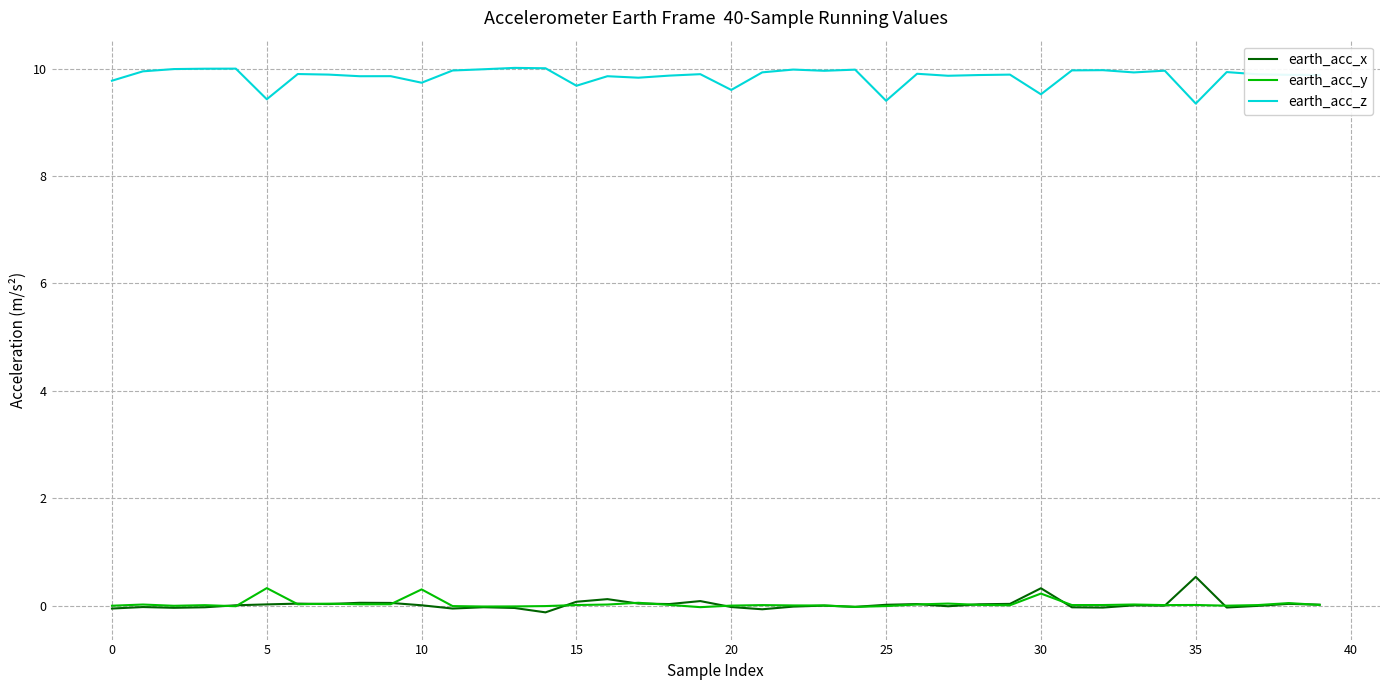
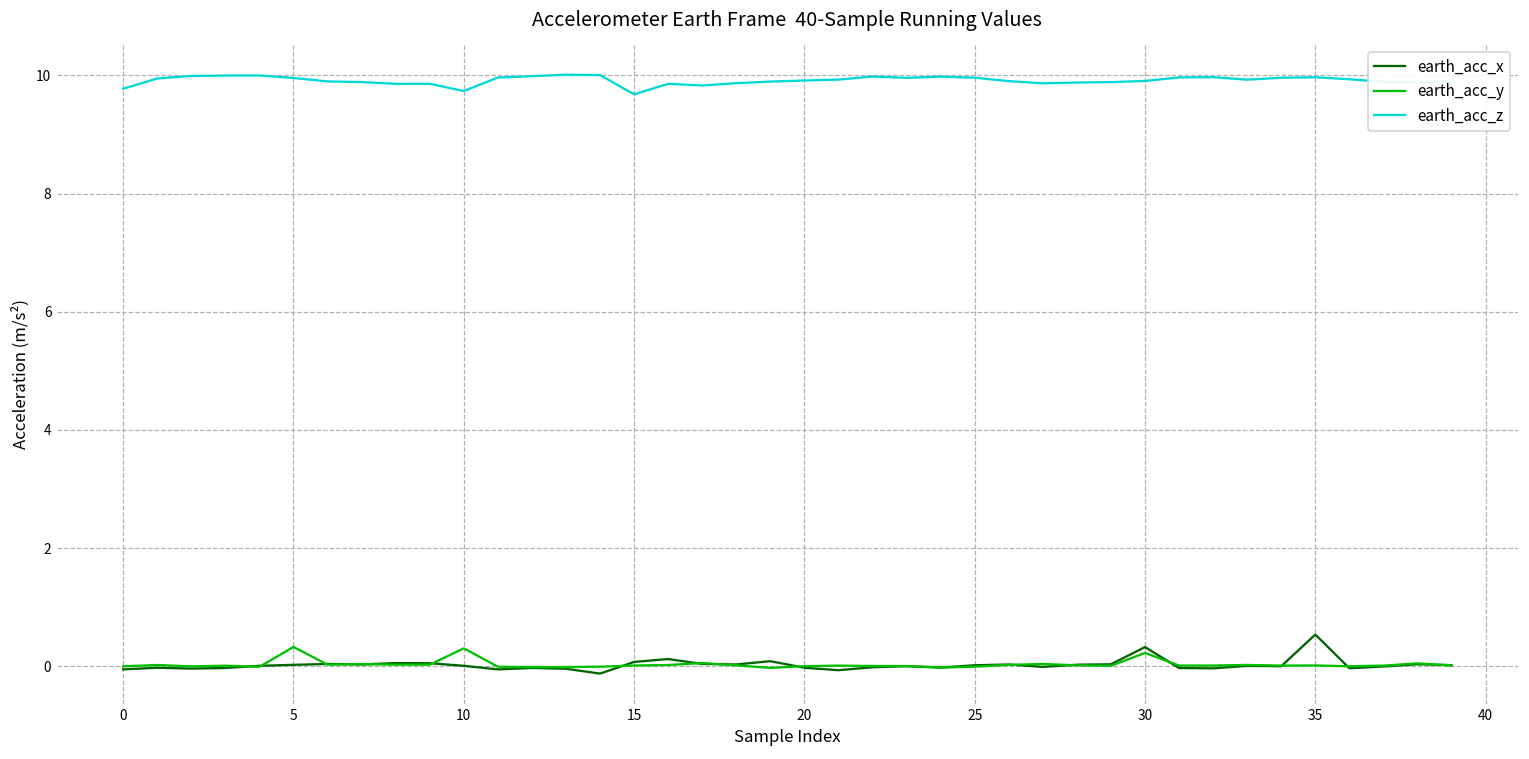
earth_acc_z, 5: 9.4 -> 10.0
earth_acc_z, 20: 9.6 -> 9.9
earth_acc_z, 25: 9.4 -> 10.0
earth_acc_z, 30: 9.5 -> 9.9
earth_acc_z, 35: 9.3 -> 10.0
